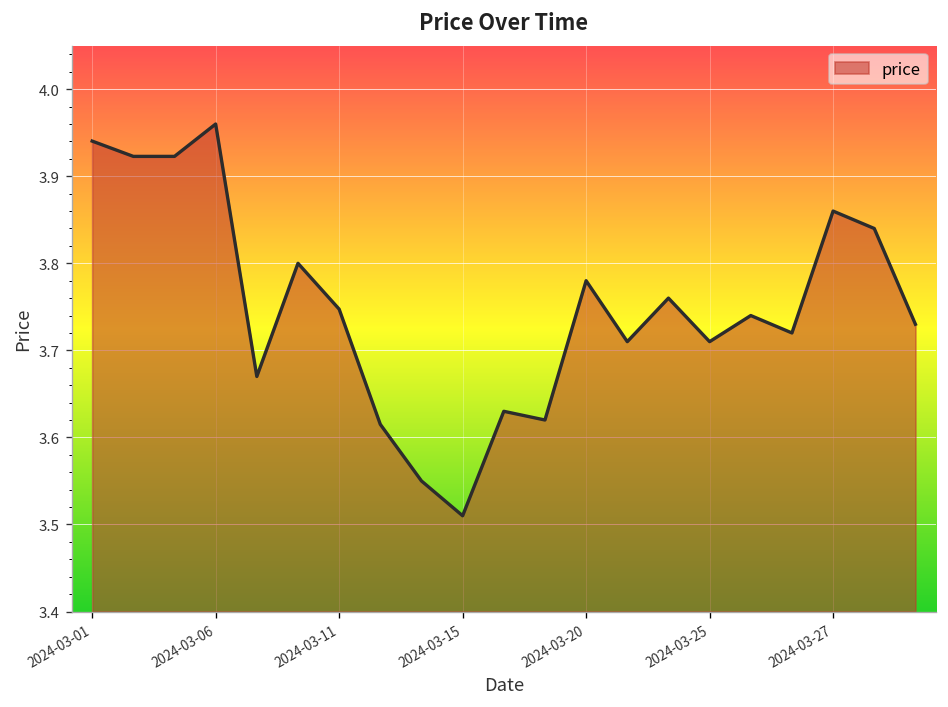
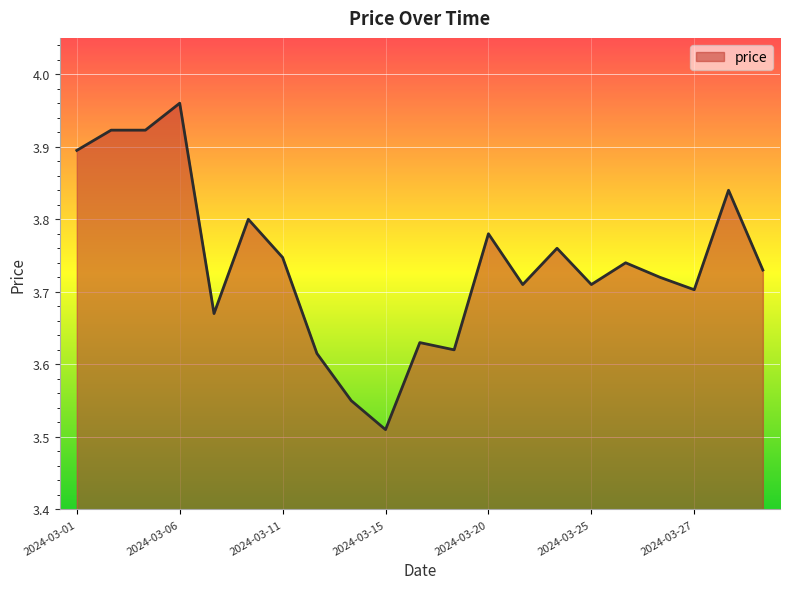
2024-03-01: 3.94 -> 3.89
2024-03-27: 3.86 -> 3.70
